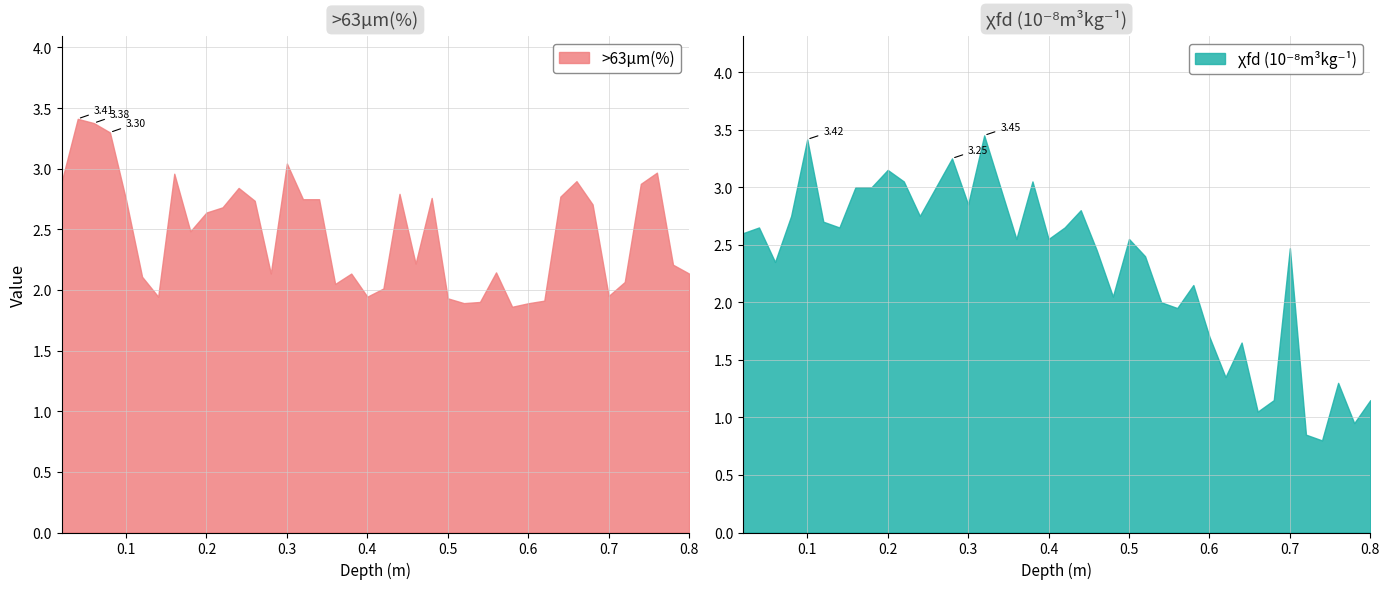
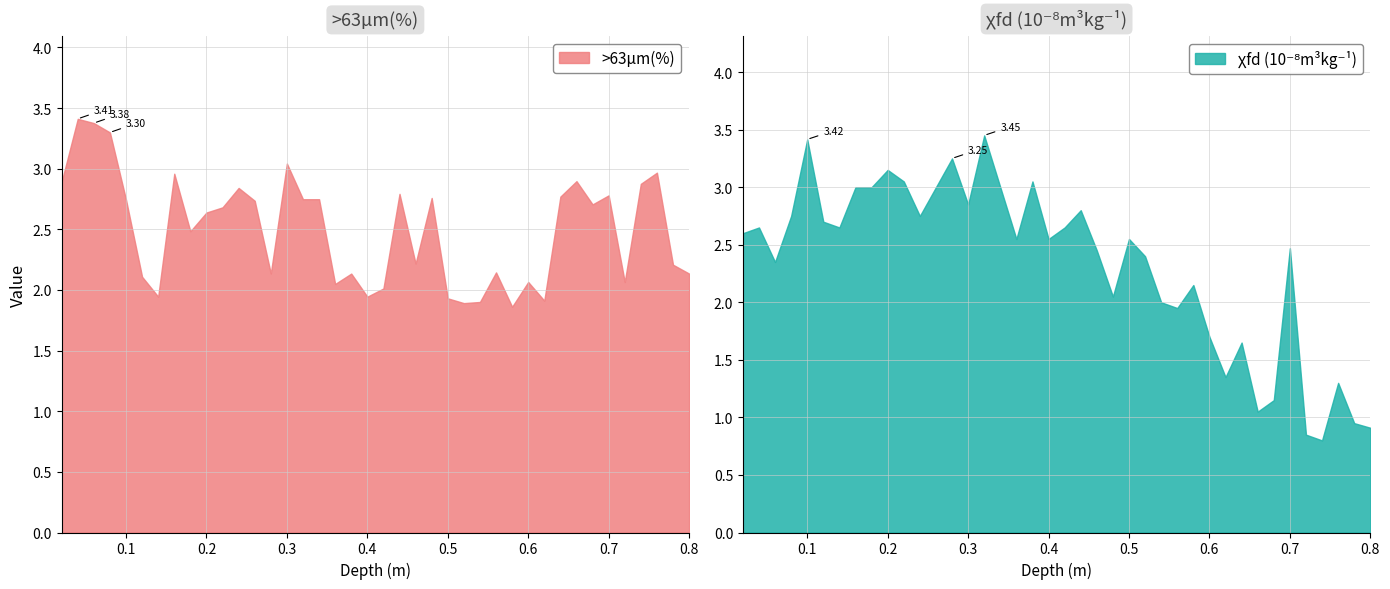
>63µm(%), 0.6: 1.89 -> 2.07
>63µm(%), 0.7: 1.95 -> 2.78
χfd (10⁻⁸m³kg⁻¹), 0.8: 1.15 -> 0.91
